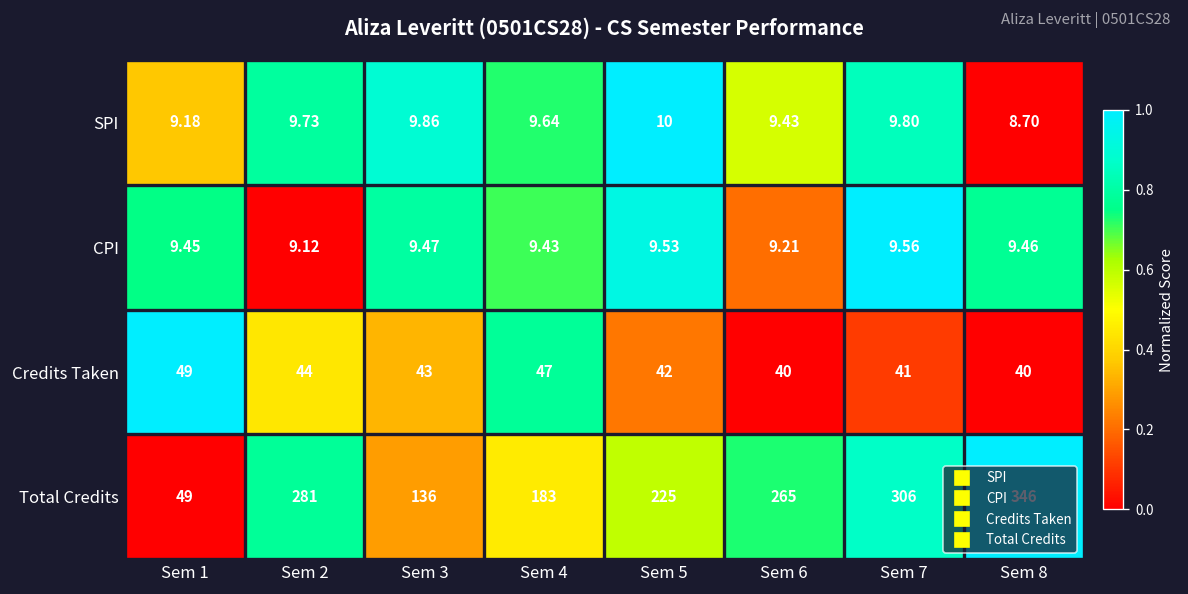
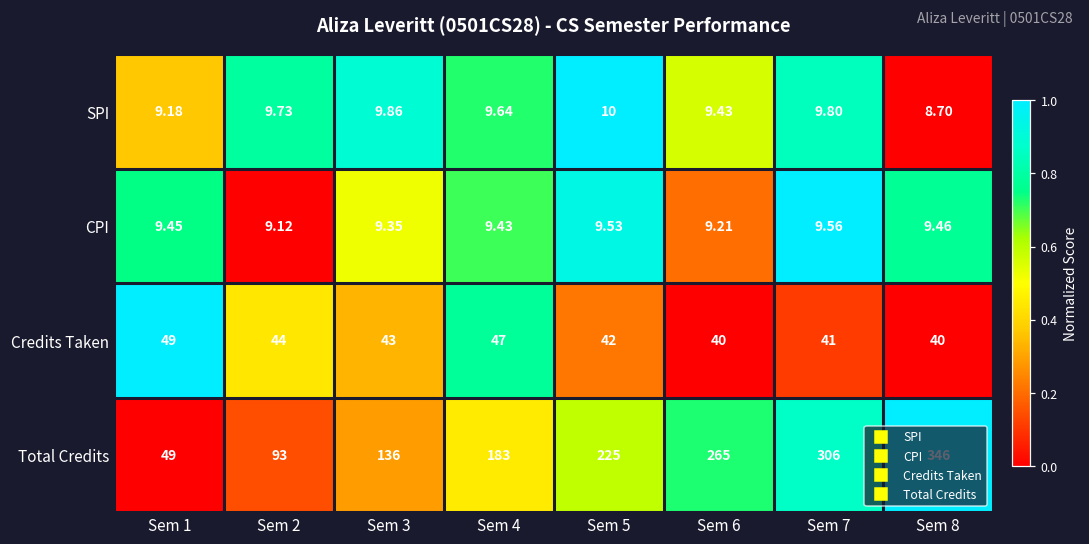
CPI, Sem 3: 9.47 -> 9.35
Total Credits, Sem 2: 281 -> 93
